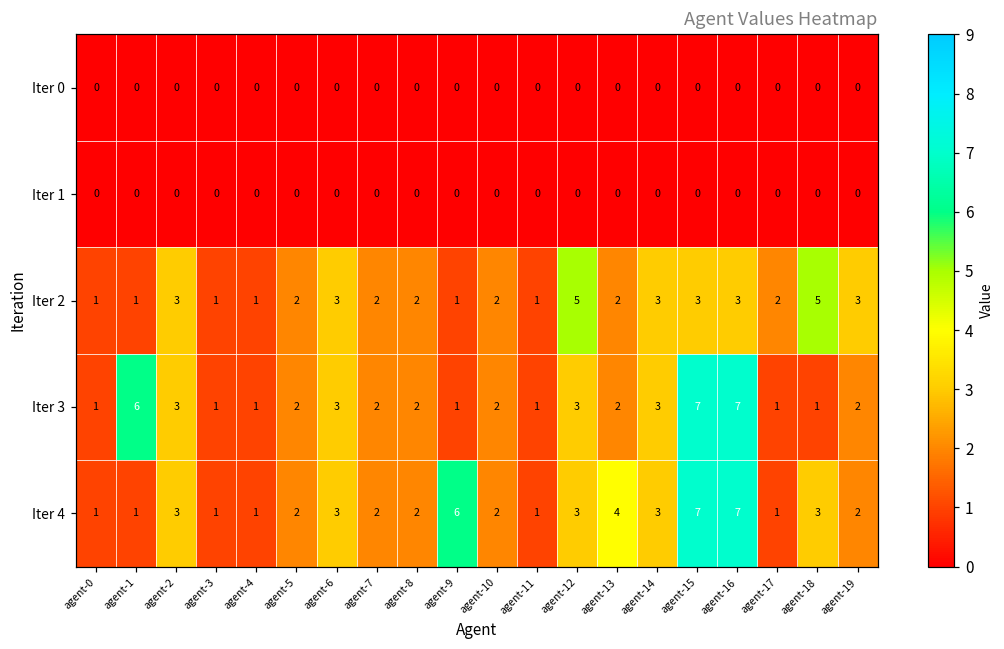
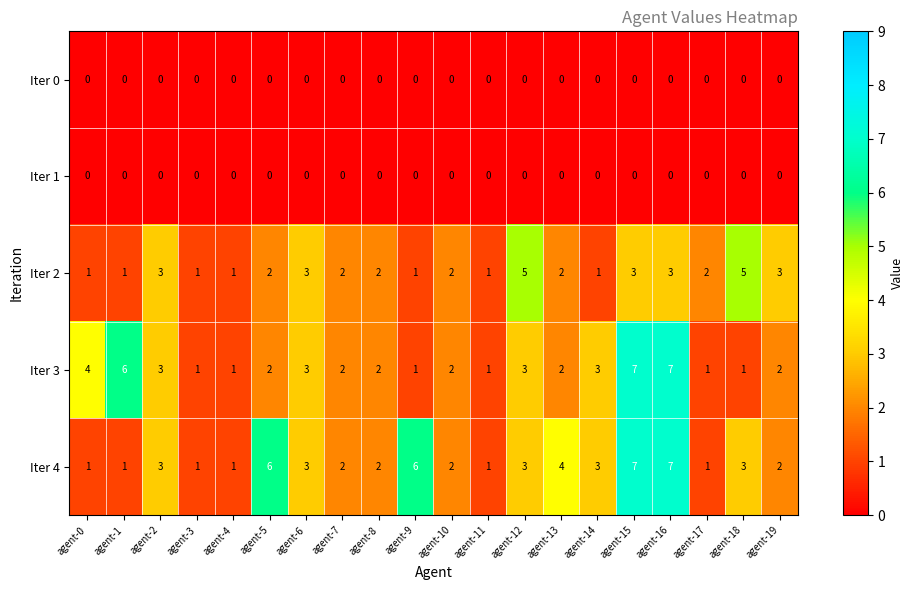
Iter 2, agent-14: 3 -> 1
Iter 3, agent-0: 1 -> 4
Iter 4, agent-5: 2 -> 6
